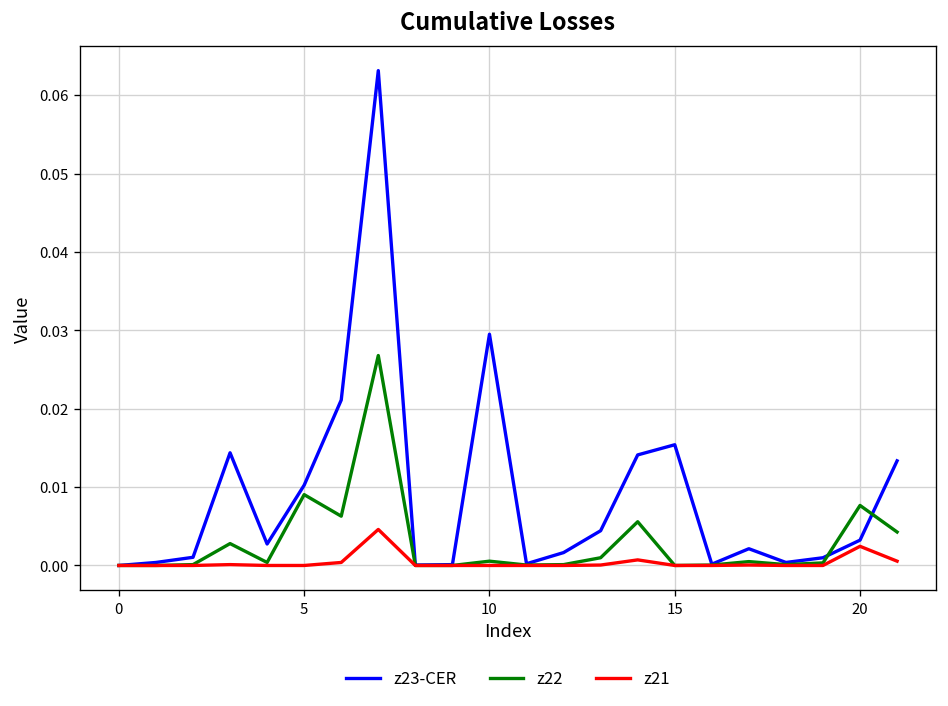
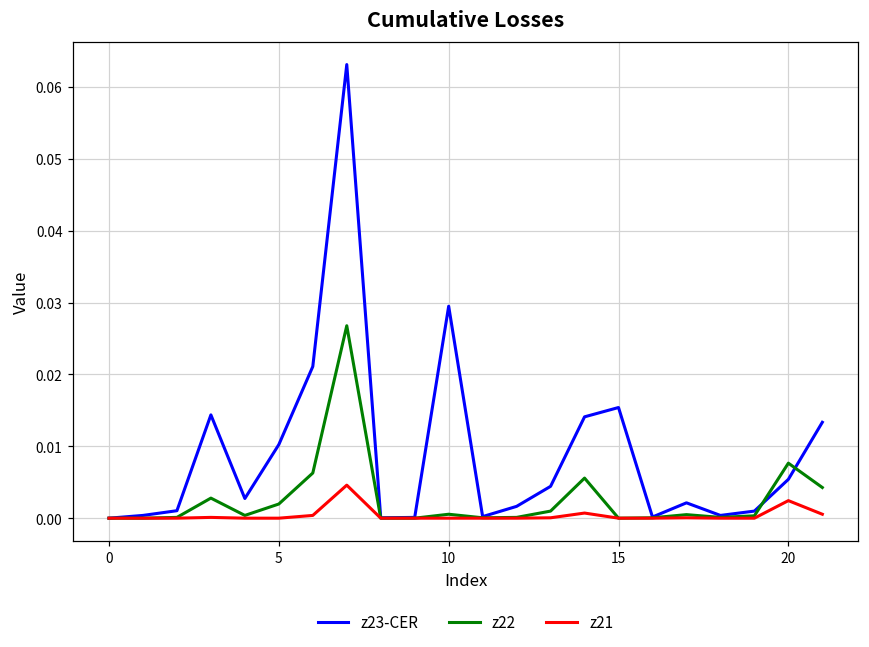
z22, 5: 0.009 -> 0.002
z23-CER, 20: 0.003 -> 0.005
